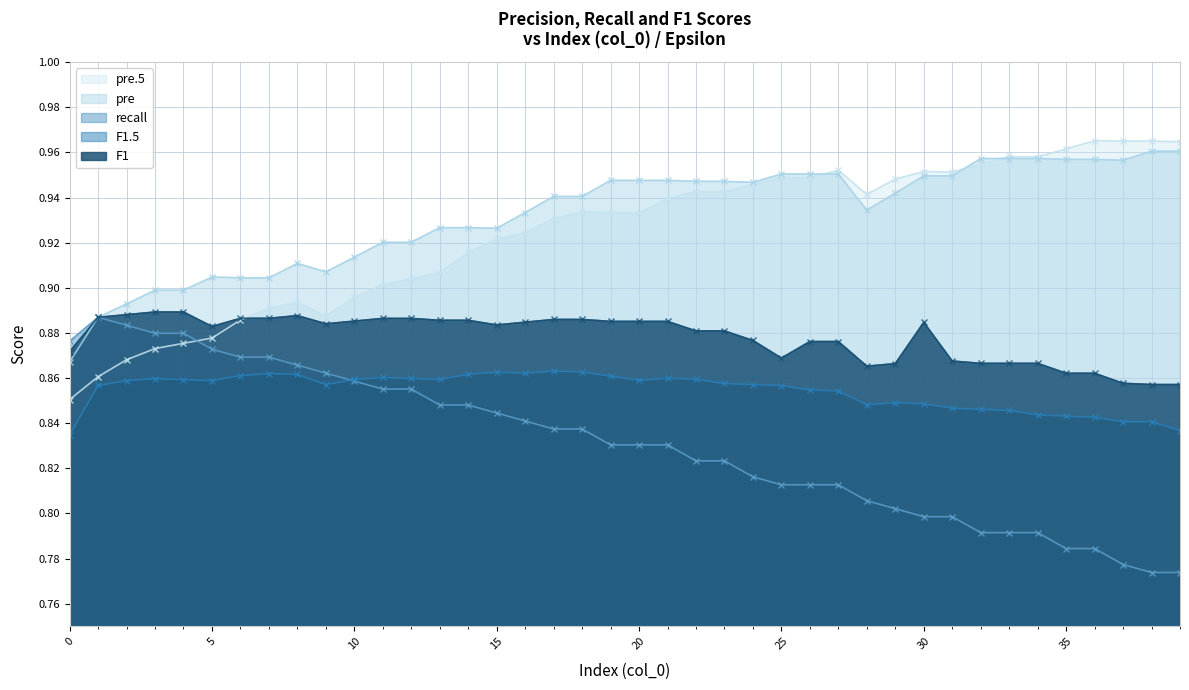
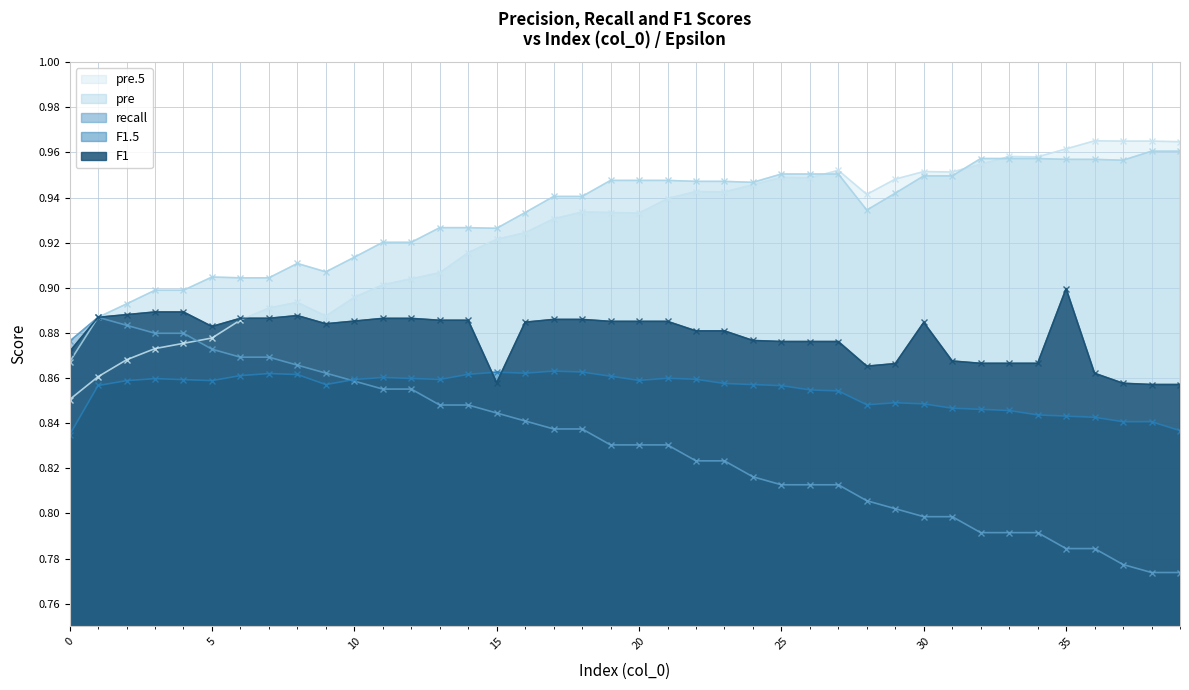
F1, 15: 0.884 -> 0.858
F1, 25: 0.869 -> 0.876
F1, 35: 0.862 -> 0.900
